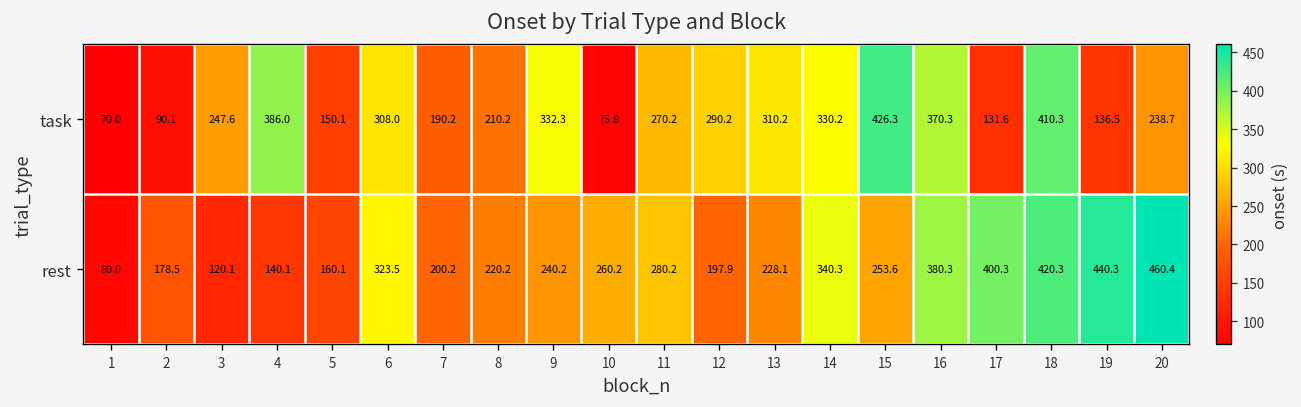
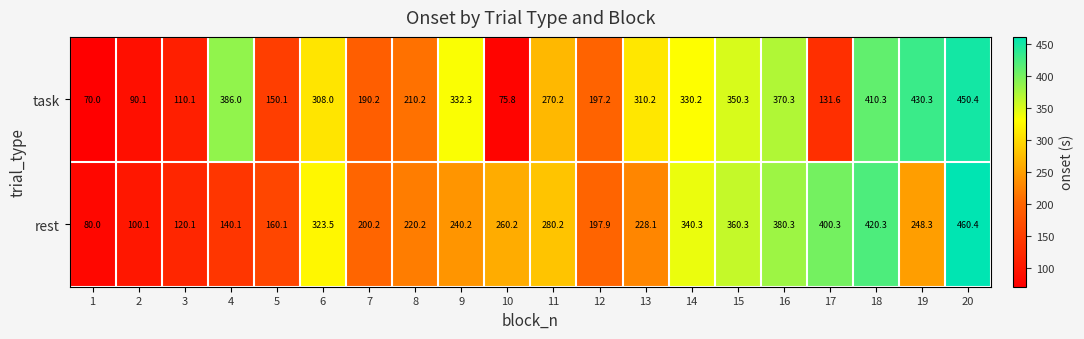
task, 3: 247.6 -> 110.1
task, 12: 290.2 -> 197.2
task, 15: 426.3 -> 350.3
task, 19: 136.5 -> 430.3
task, 20: 238.7 -> 450.4
rest, 2: 178.5 -> 100.1
rest, 15: 253.6 -> 360.3
rest, 19: 440.3 -> 248.3
